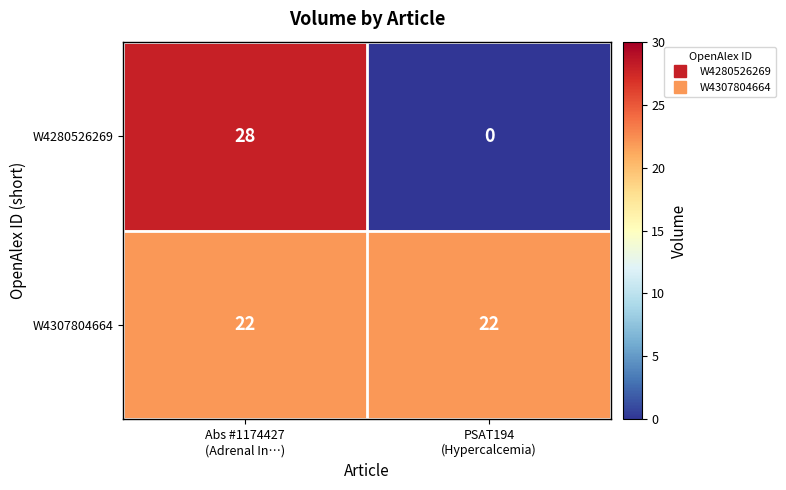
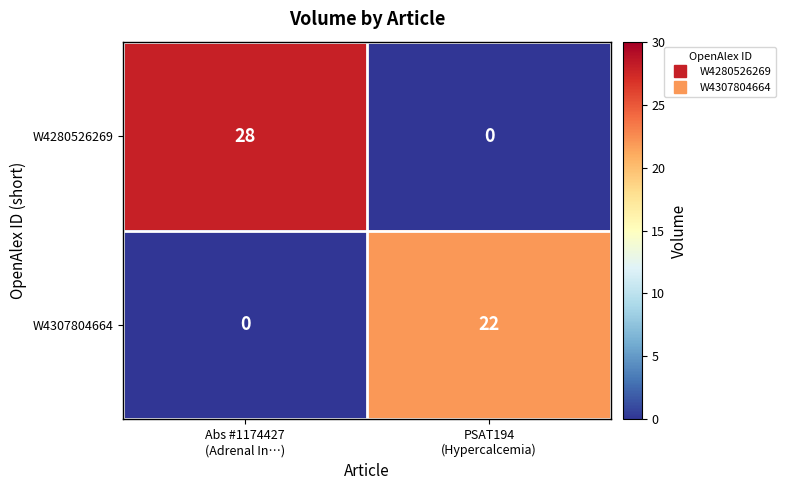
W4307804664, Abs #1174427 (Adrenal In…): 22 -> 0
